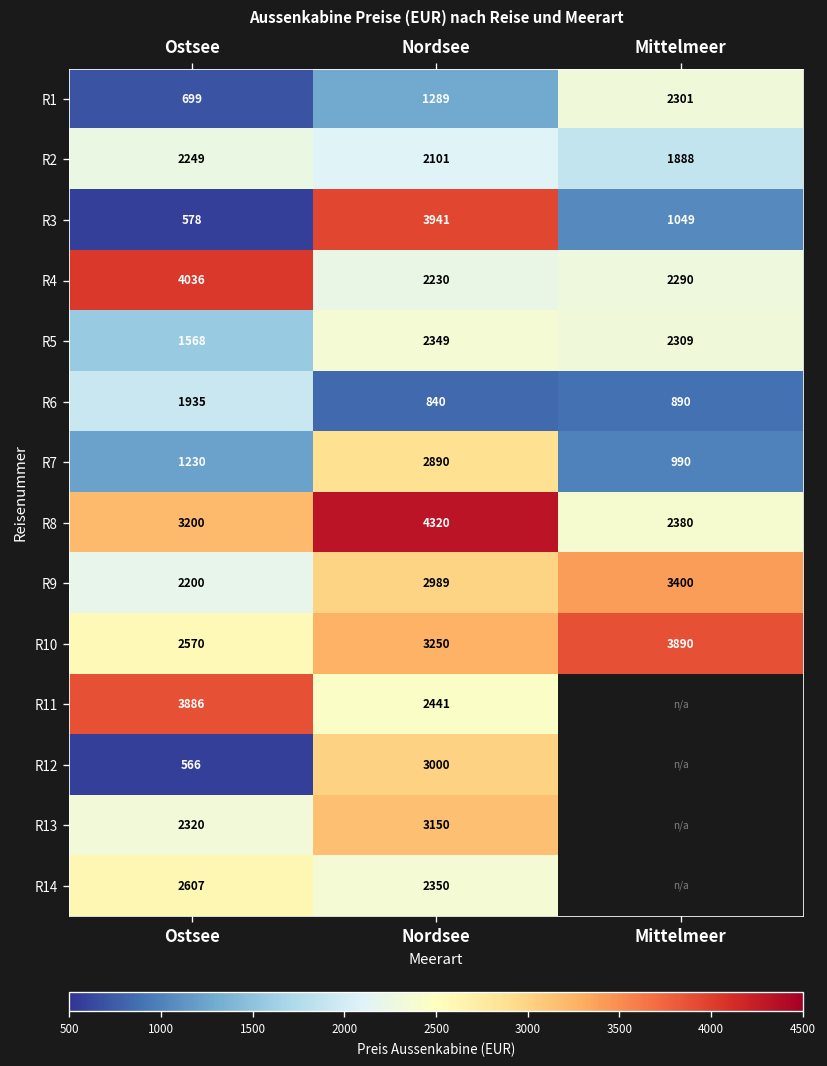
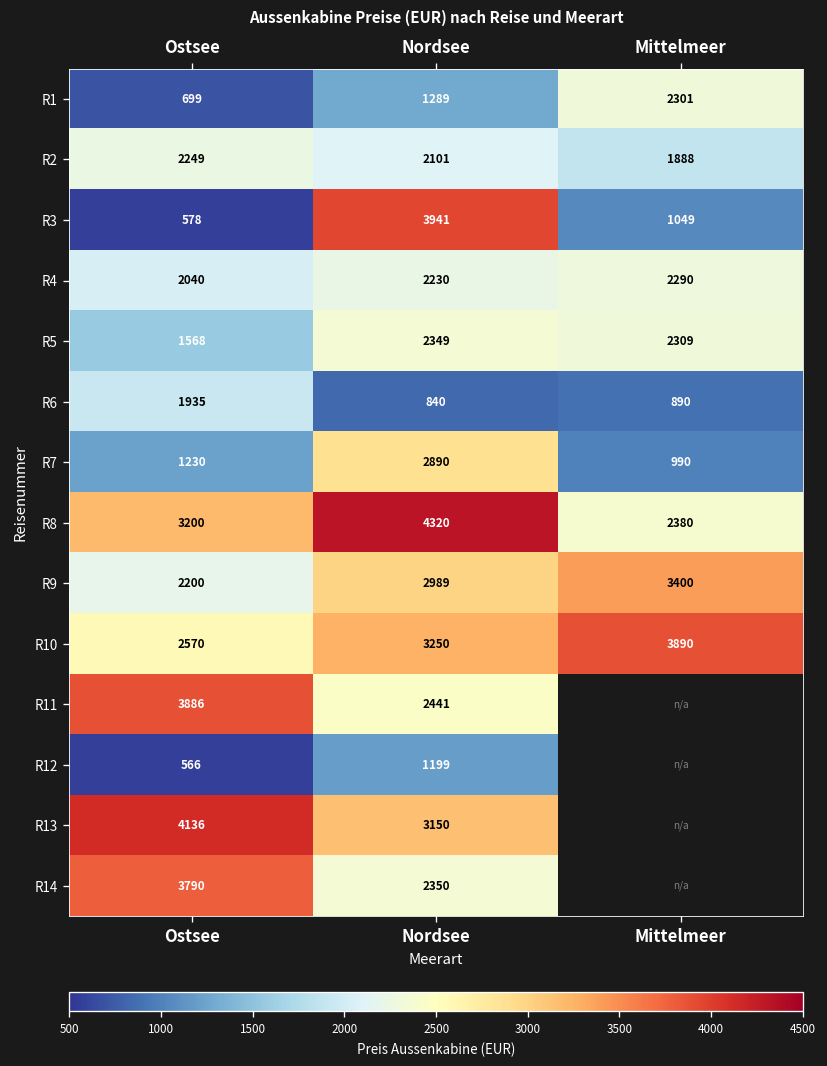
R4, Ostsee: 4036 -> 2040
R12, Nordsee: 3000 -> 1199
R13, Ostsee: 2320 -> 4136
R14, Ostsee: 2607 -> 3790
